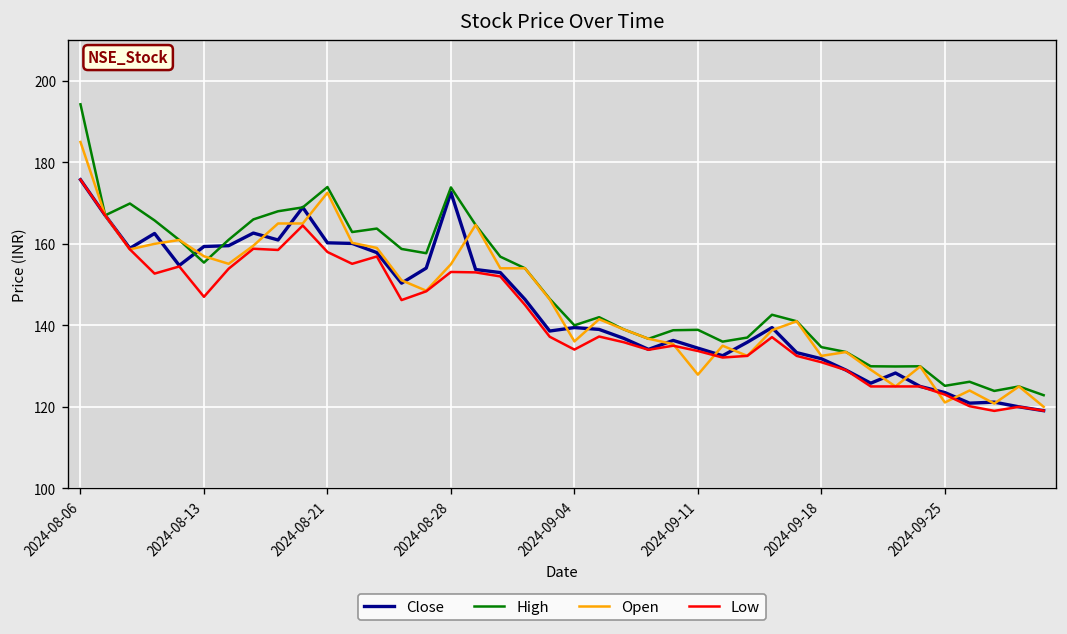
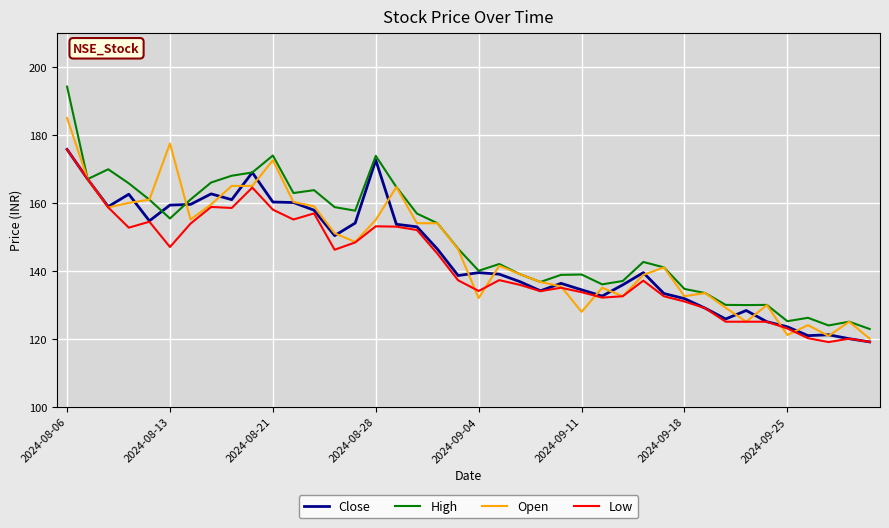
Open, 2024-08-13: 157 -> 177
Open, 2024-09-04: 136 -> 132
